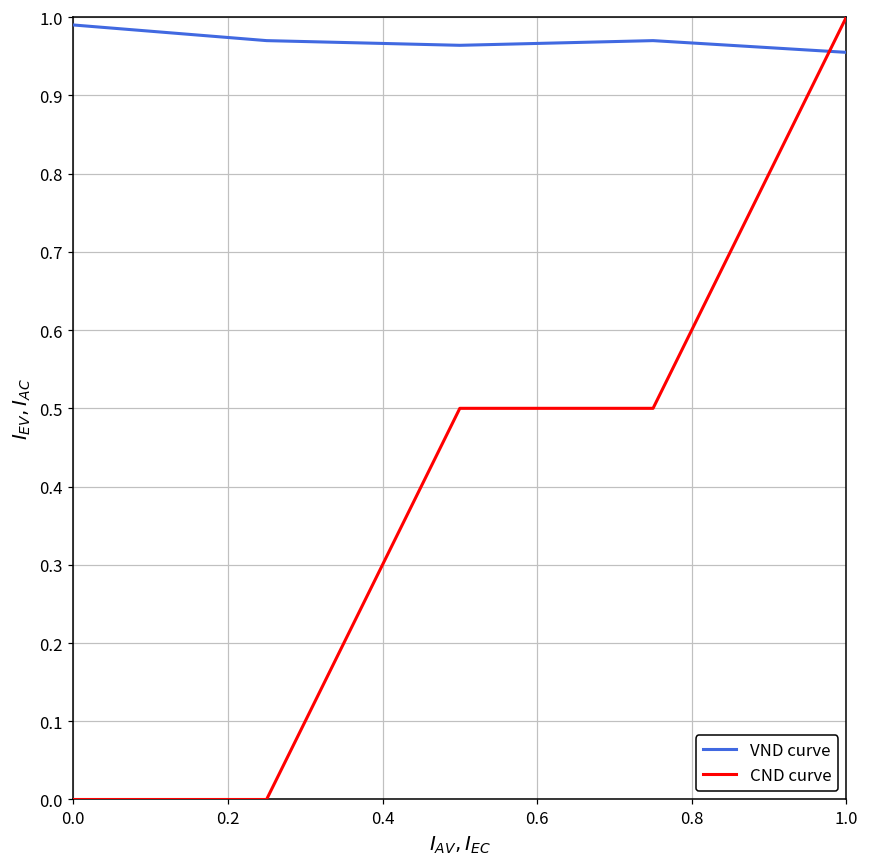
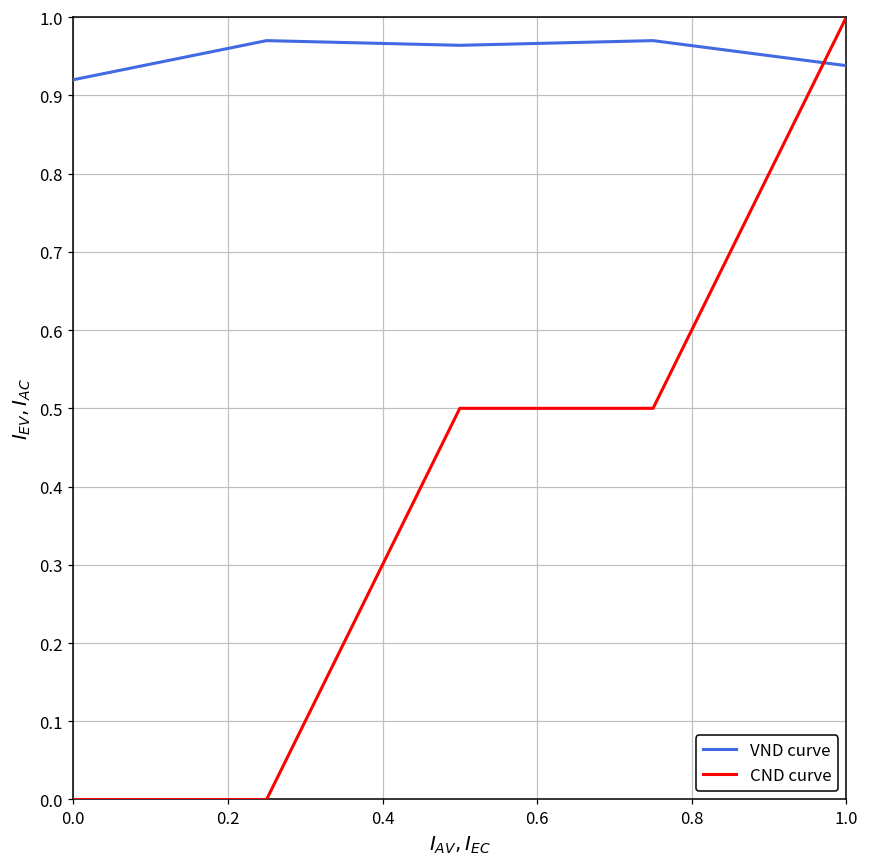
VND curve, 0.0: 0.99 -> 0.92
VND curve, 1.0: 0.96 -> 0.94
